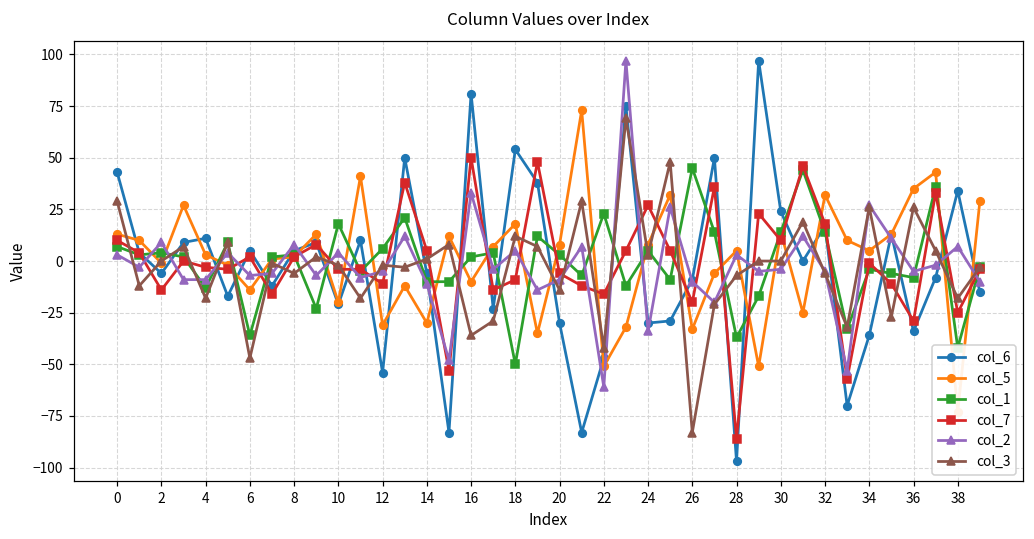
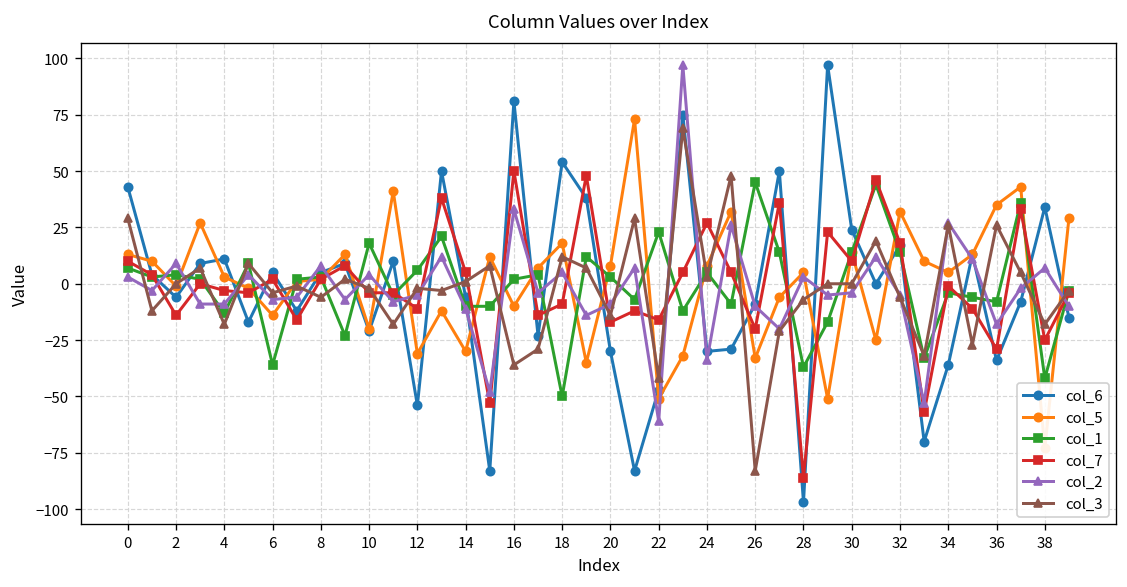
col_3, 6: -47 -> -4
col_7, 20: -6 -> -17
col_2, 36: -5 -> -18
